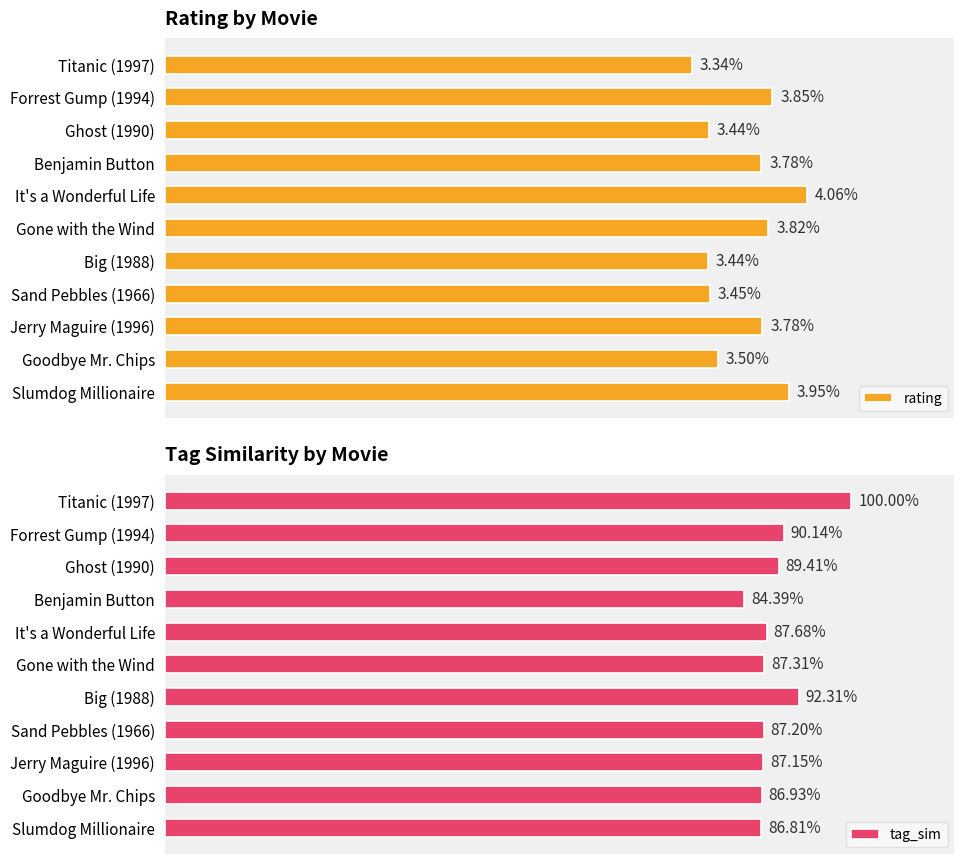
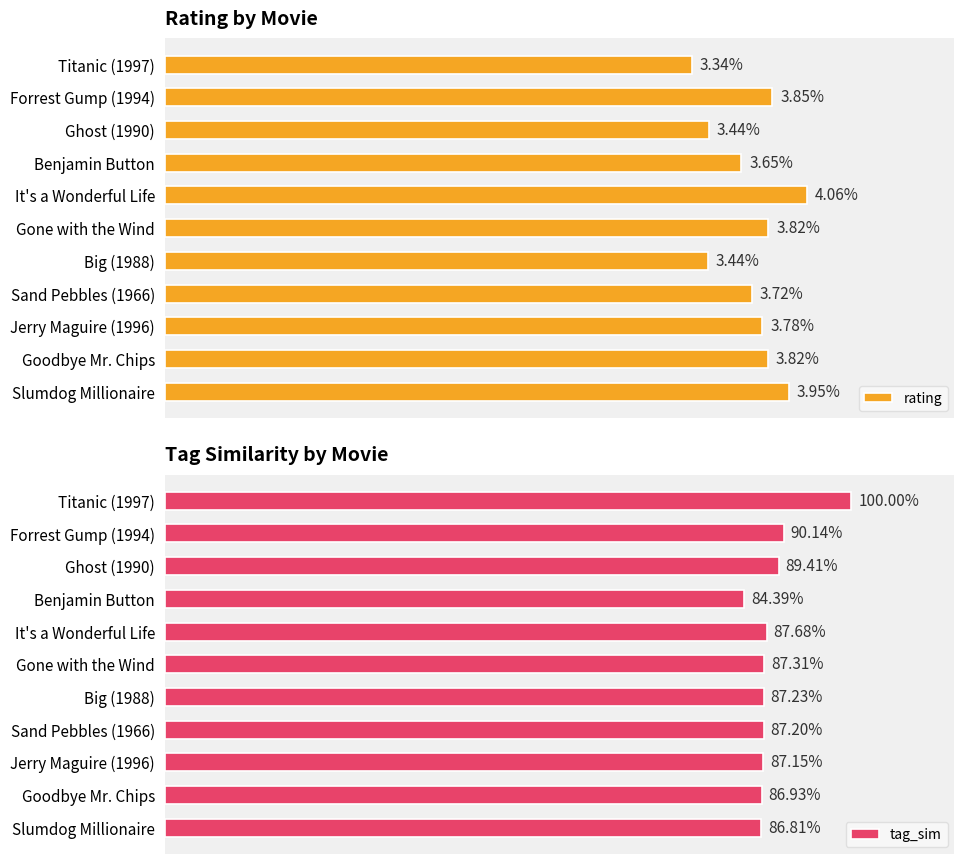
Rating by Movie, Benjamin Button: 3.78% -> 3.65%
Rating by Movie, Sand Pebbles (1966): 3.45% -> 3.72%
Rating by Movie, Goodbye Mr. Chips: 3.50% -> 3.82%
Tag Similarity by Movie, Big (1988): 92.31% -> 87.23%
